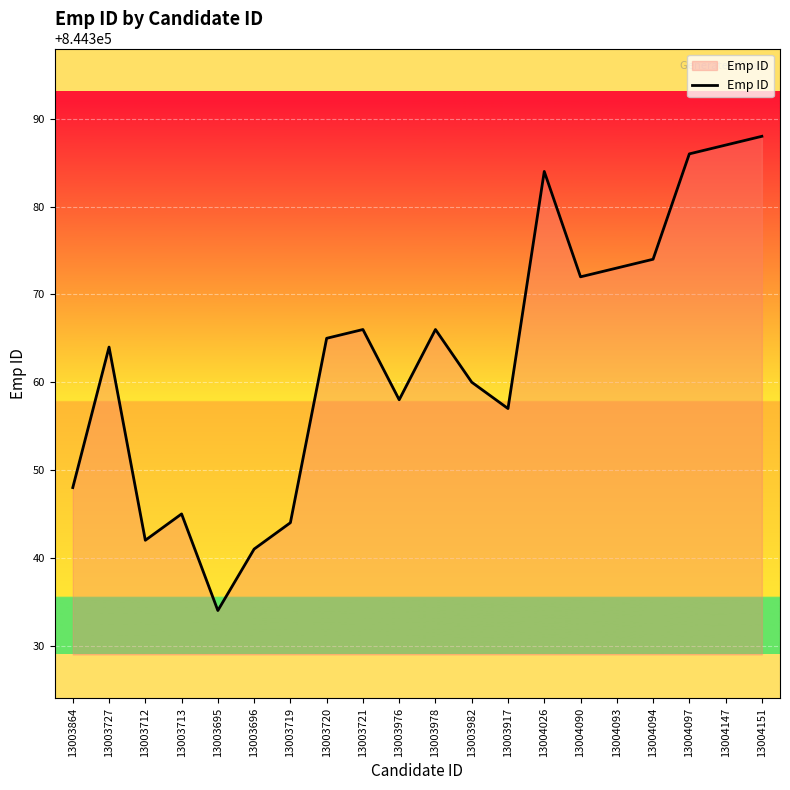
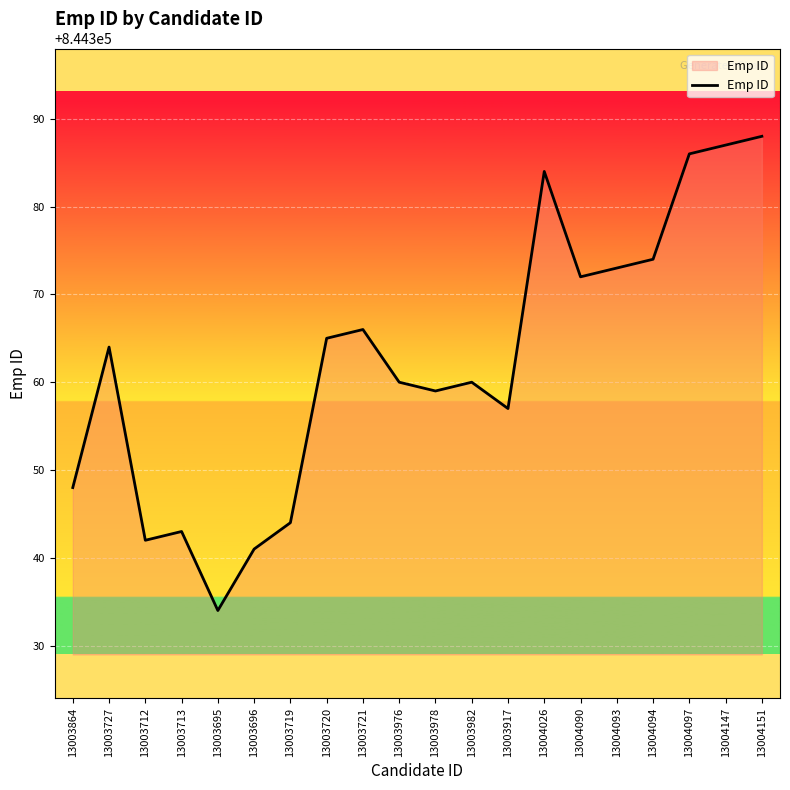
13003713: 844345 -> 844343
13003976: 844358 -> 844360
13003978: 844366 -> 844359
